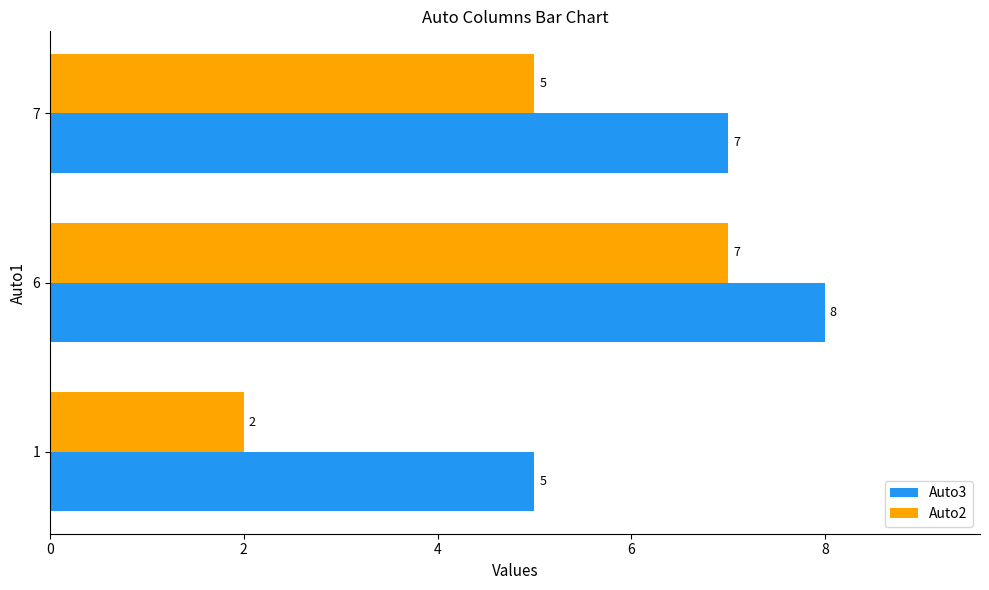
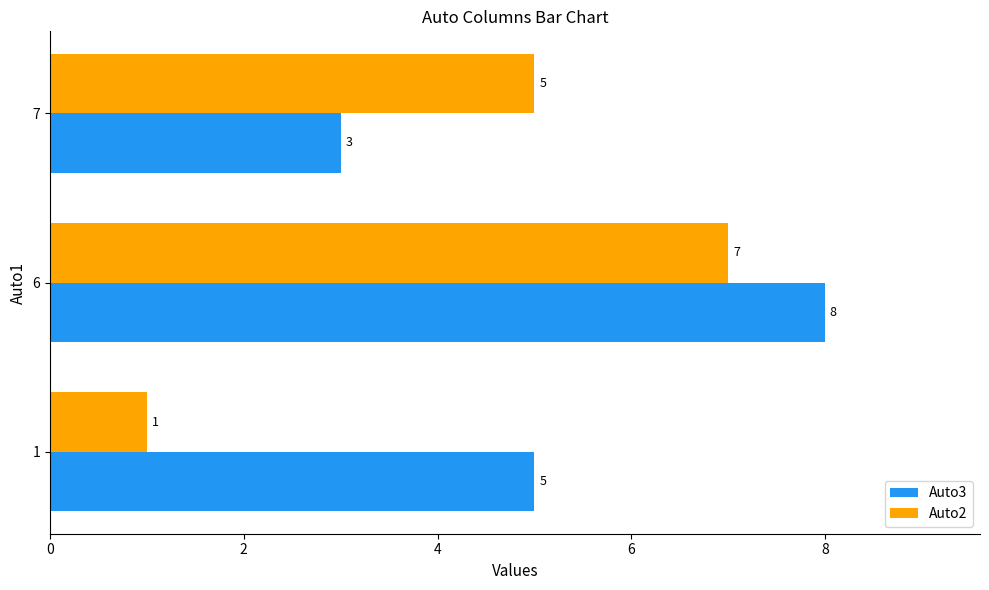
Auto3, 7: 7 -> 3
Auto2, 1: 2 -> 1
